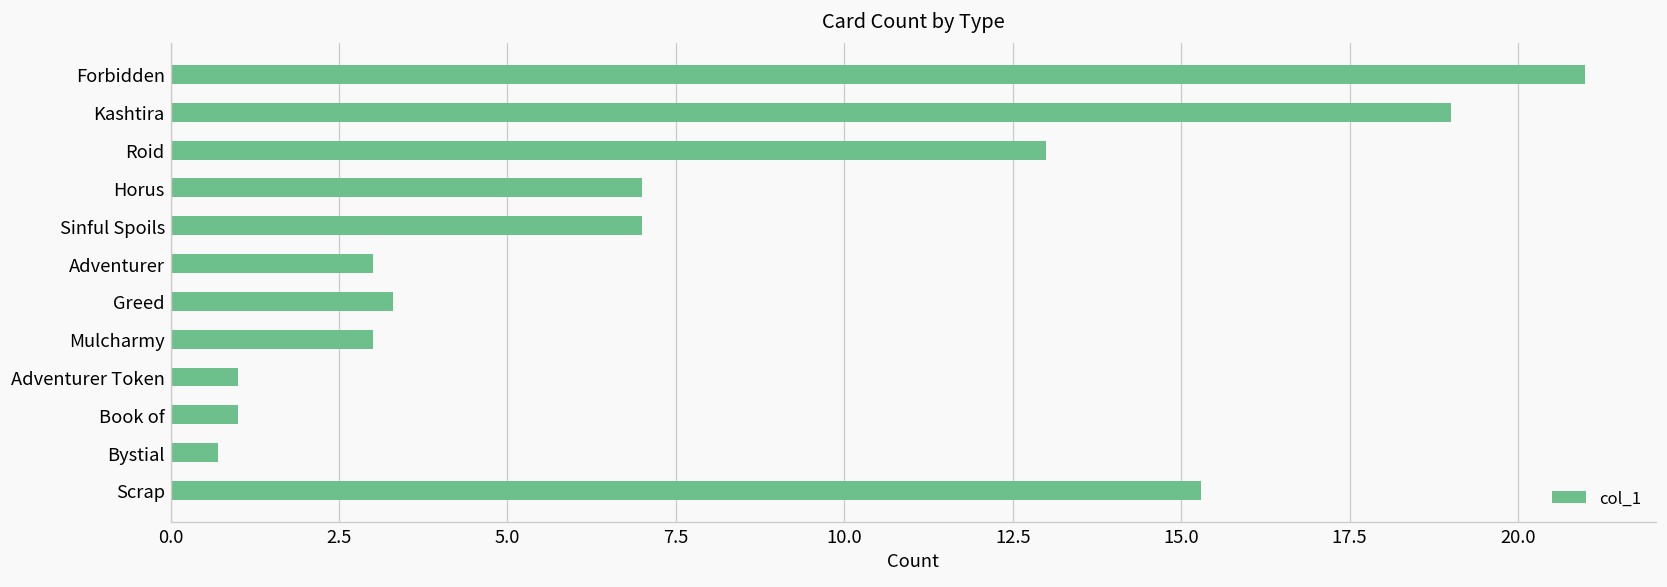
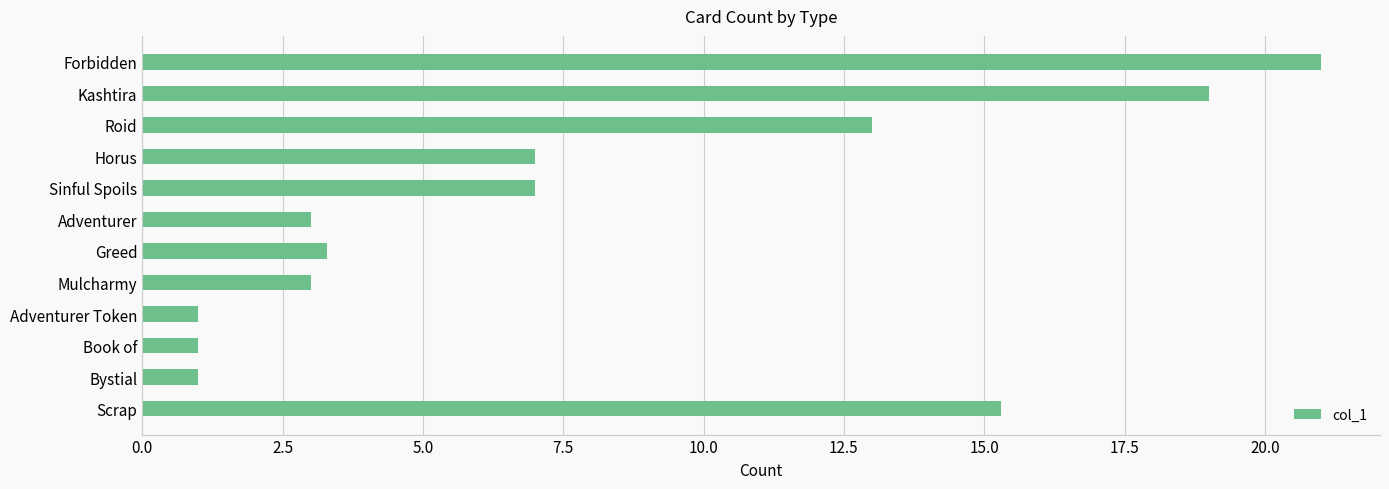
Bystial: 0.7 -> 1.0
